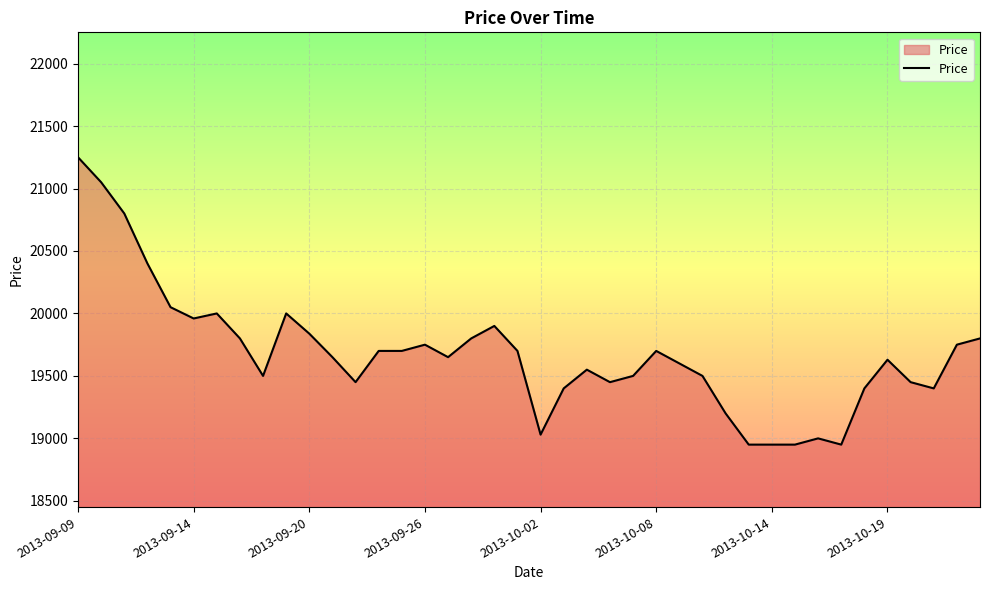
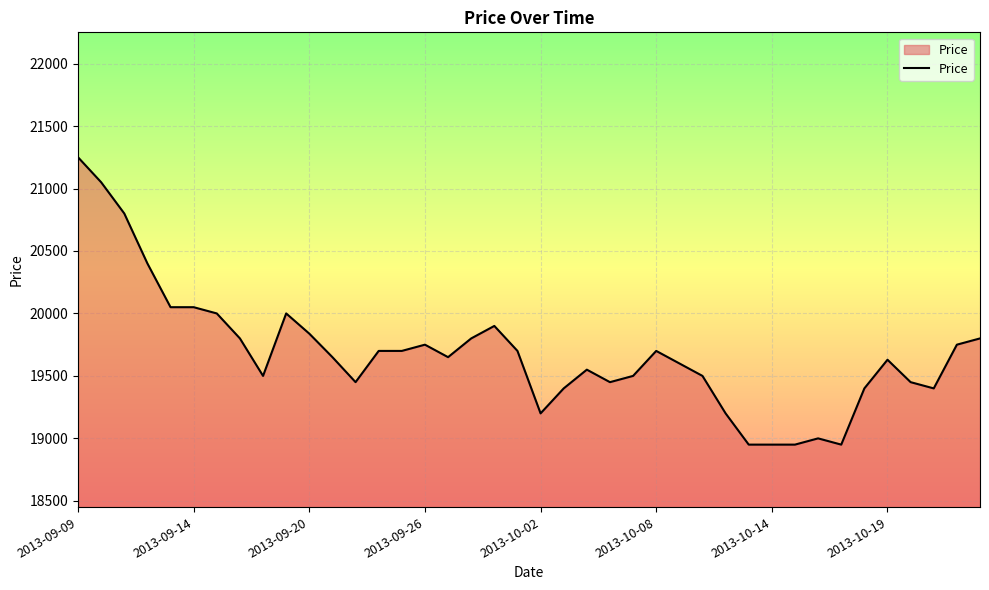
2013-09-14: 19960 -> 20050
2013-10-02: 19030 -> 19200
